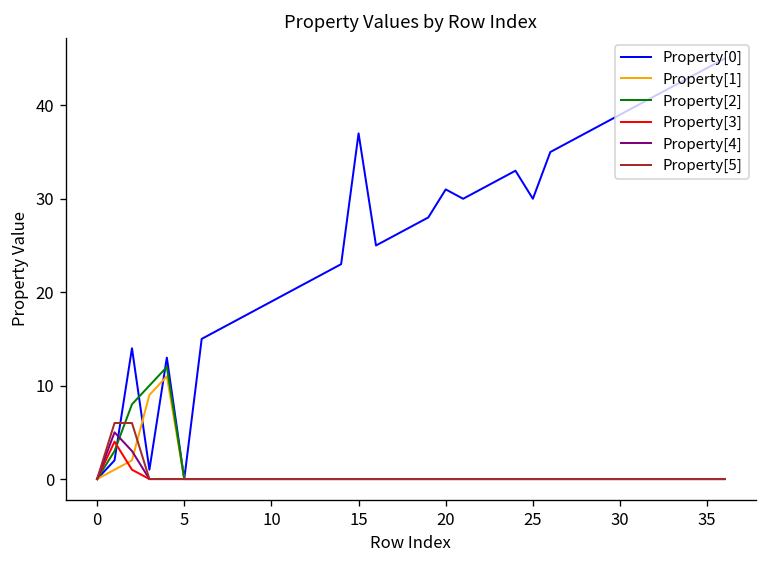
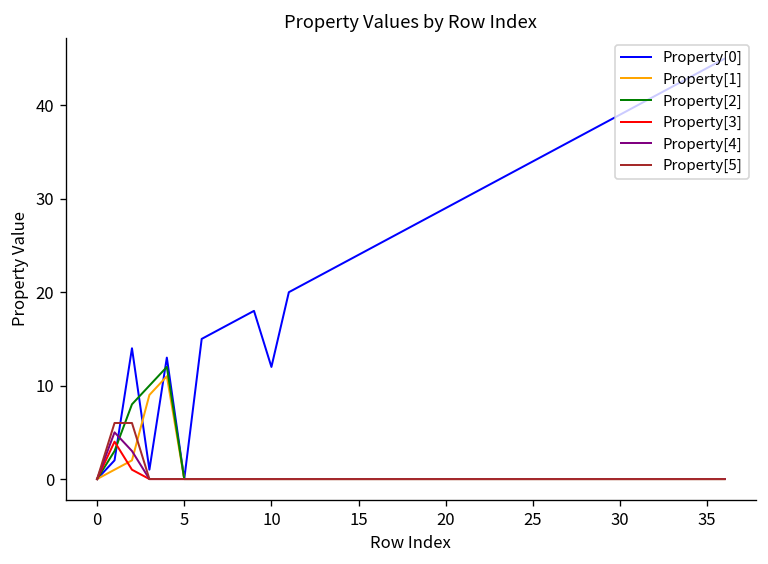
Property[0], 10: 19 -> 12
Property[0], 15: 37 -> 24
Property[0], 20: 31 -> 29
Property[0], 25: 30 -> 34
